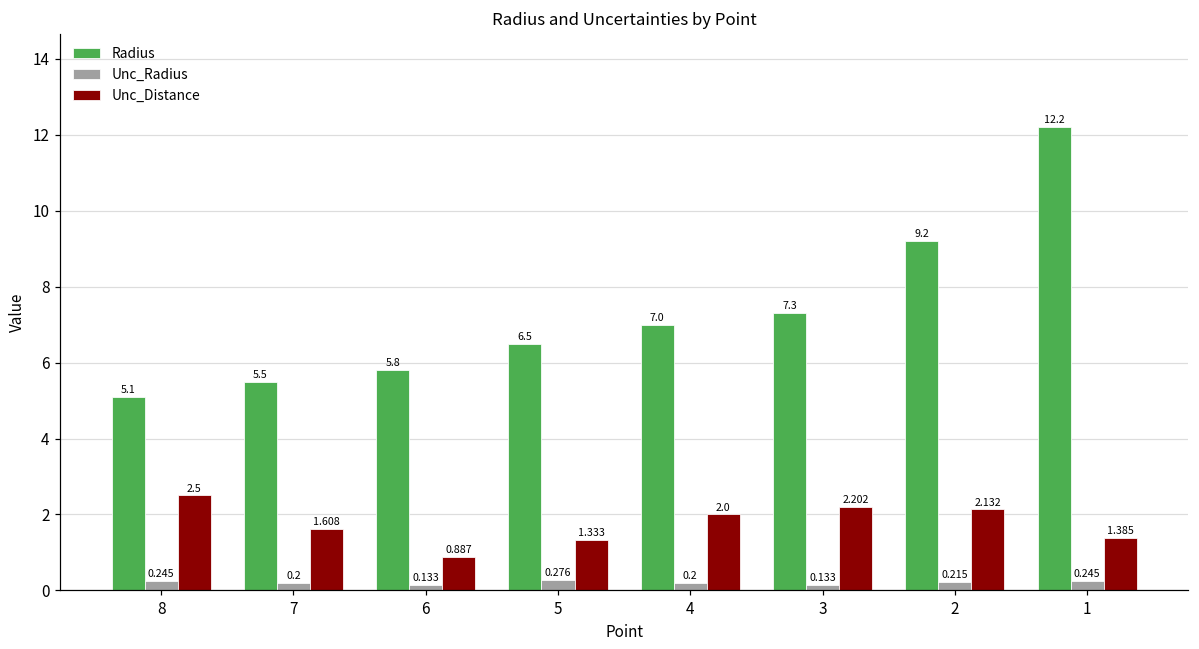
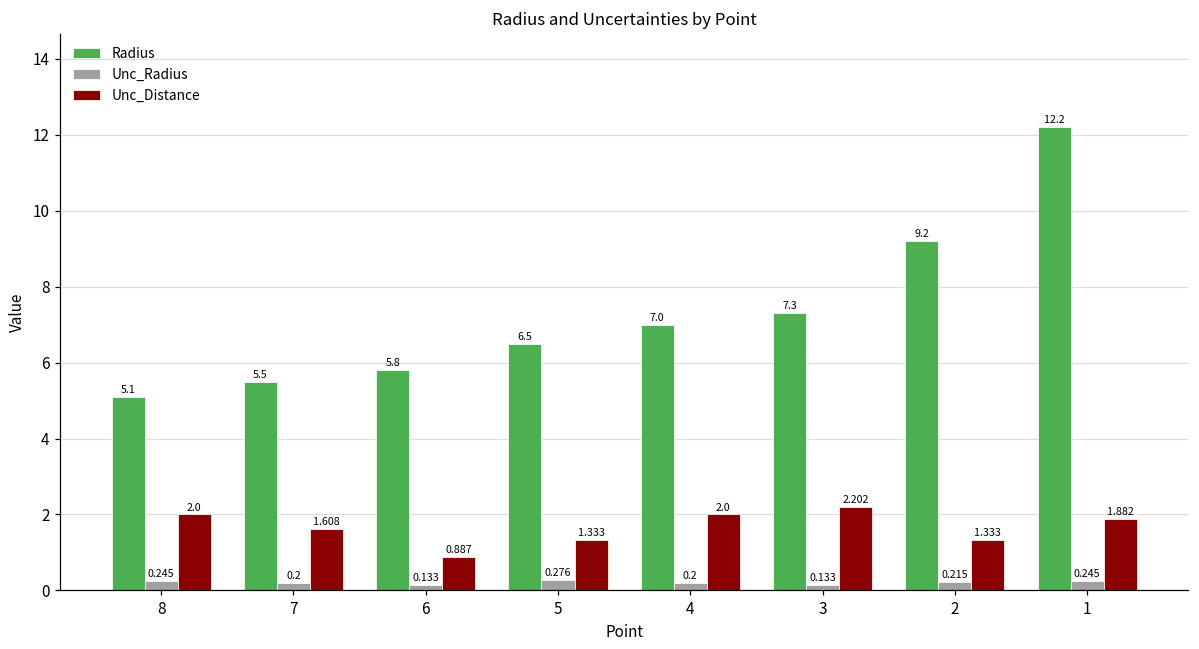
Unc_Distance, 8: 2.5 -> 2.0
Unc_Distance, 2: 2.132 -> 1.333
Unc_Distance, 1: 1.385 -> 1.882
